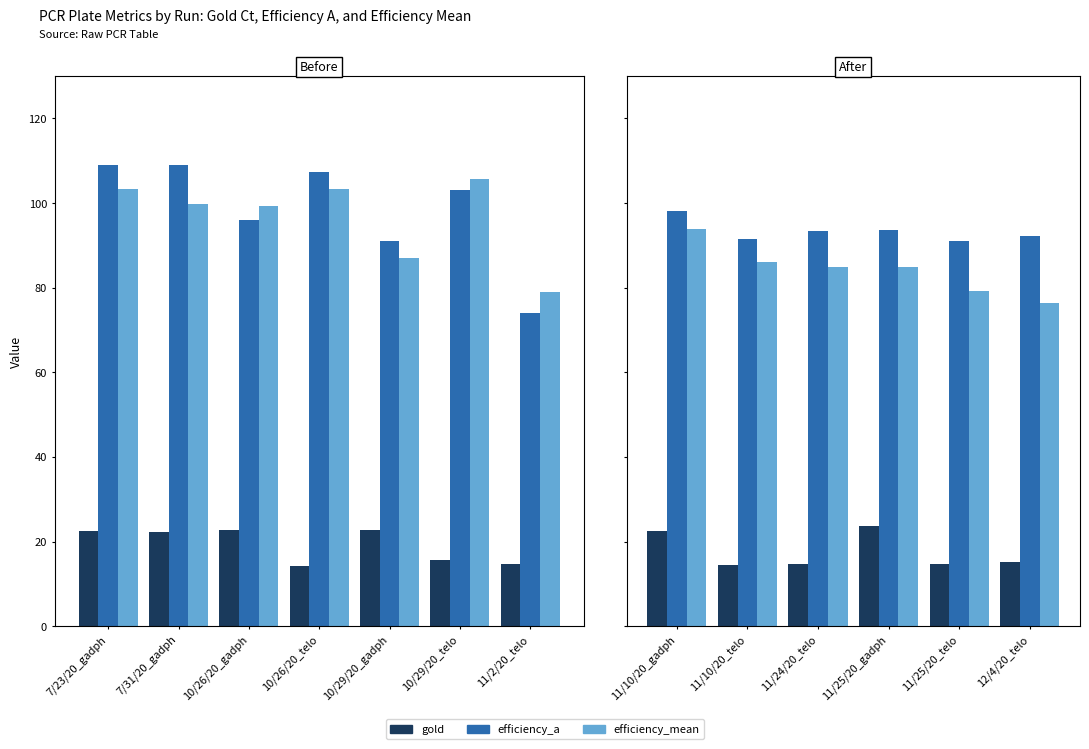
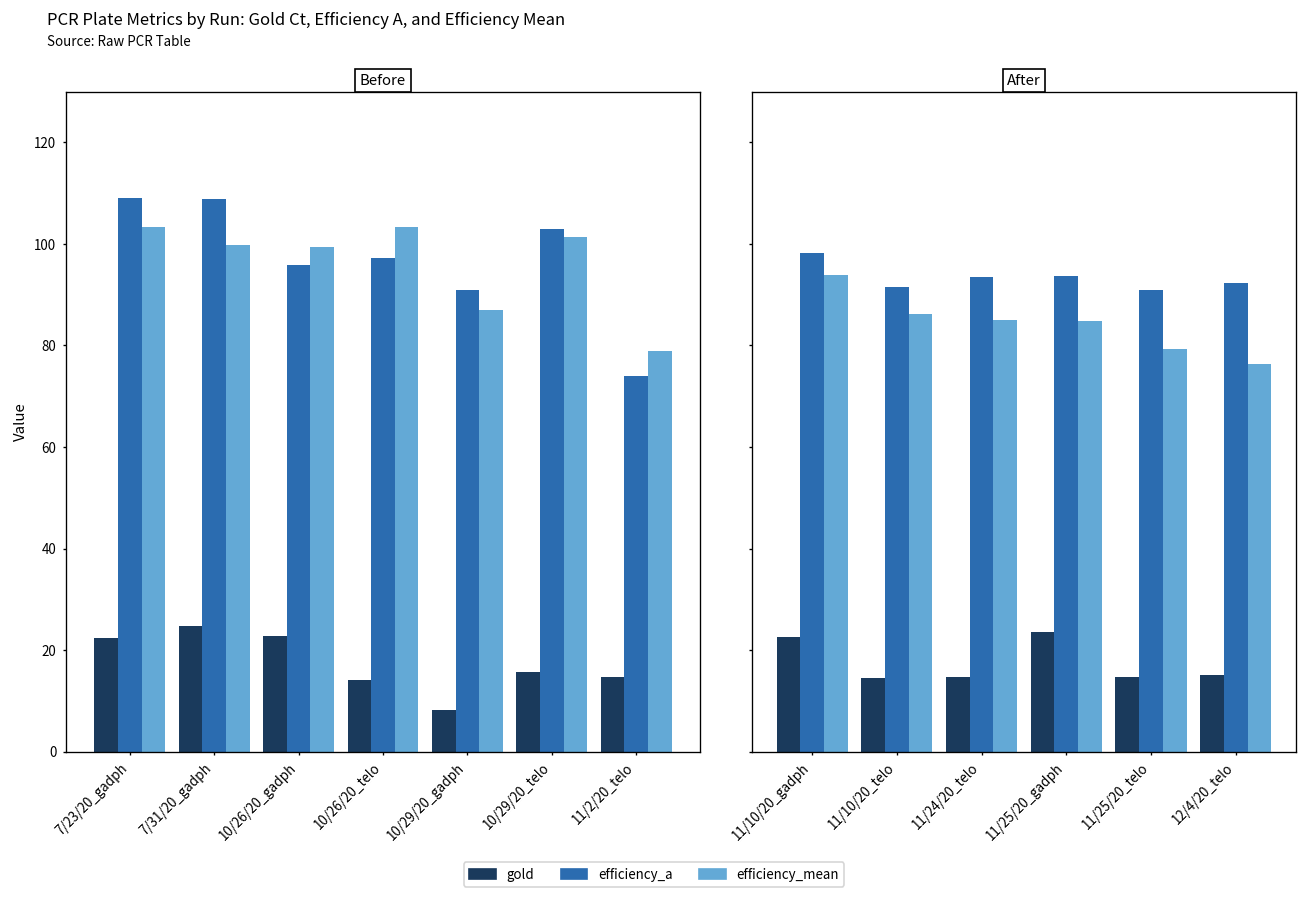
Before, gold, 7/31/20_gadph: 22 -> 25
Before, efficiency_a, 10/26/20_telo: 107 -> 97
Before, gold, 10/29/20_gadph: 23 -> 8
Before, efficiency_mean, 10/29/20_telo: 106 -> 101
